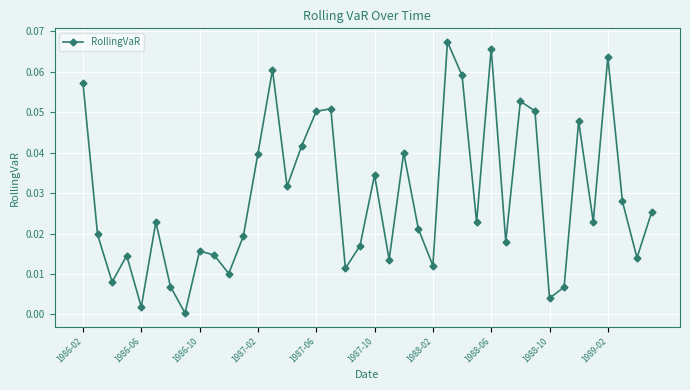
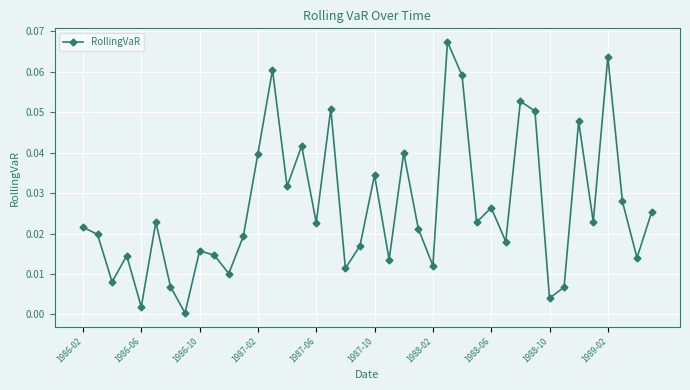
1986-02: 0.057 -> 0.022
1987-06: 0.050 -> 0.023
1988-06: 0.066 -> 0.026
